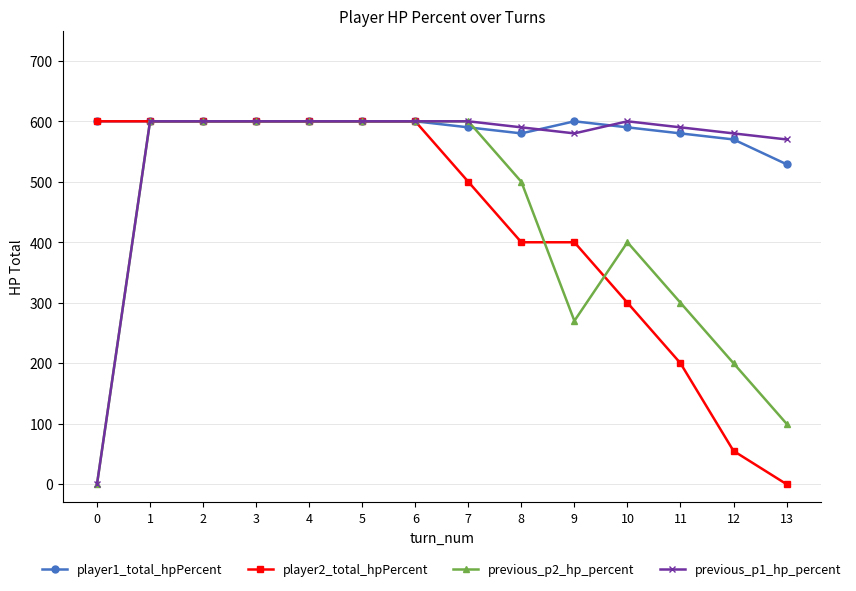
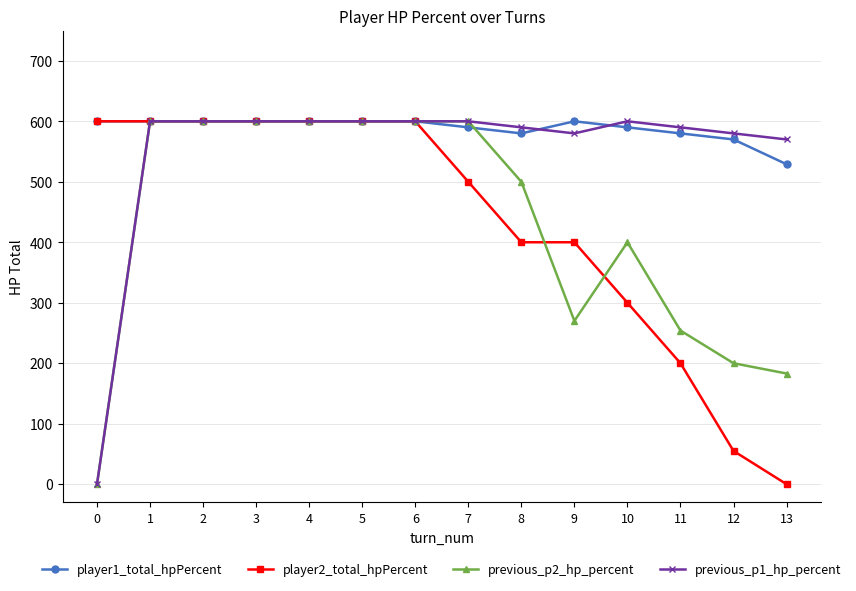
previous_p2_hp_percent, 11: 300 -> 250
previous_p2_hp_percent, 13: 100 -> 180
